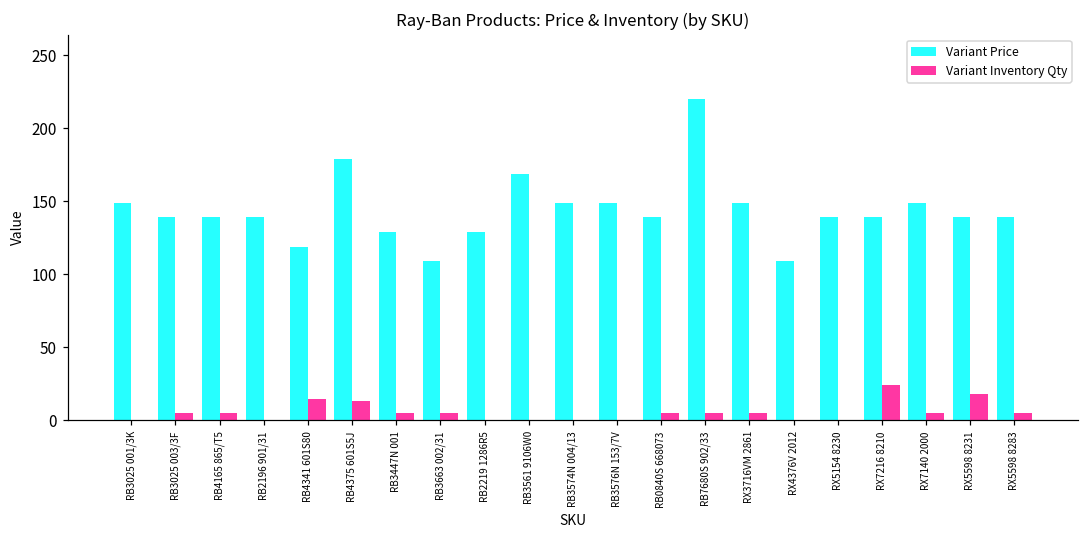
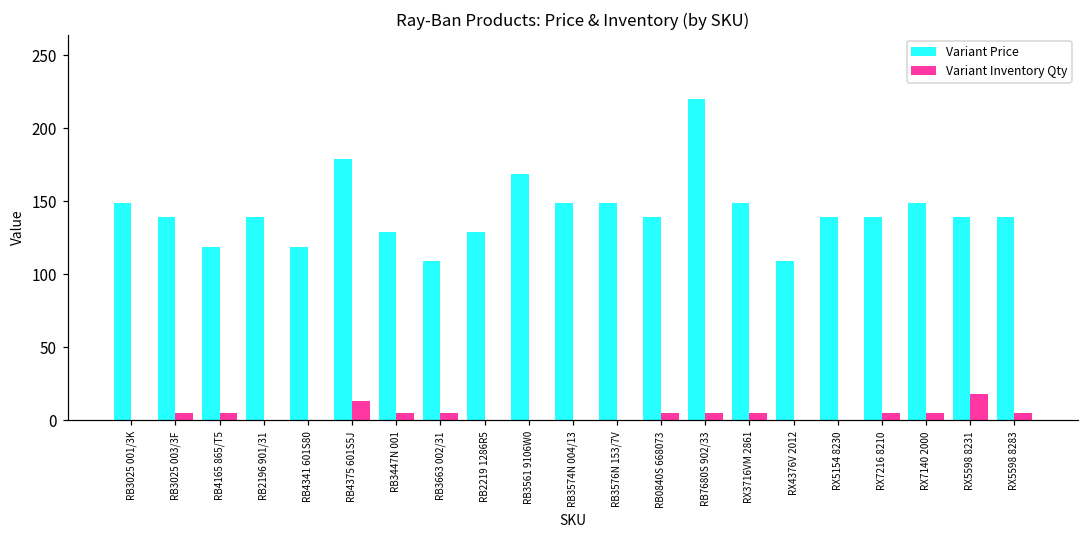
Variant Price, RB4165 865/T5: 139 -> 119
Variant Inventory Qty, RB4341 601S80: 15 -> 0
Variant Inventory Qty, RX7216 8210: 24 -> 5
